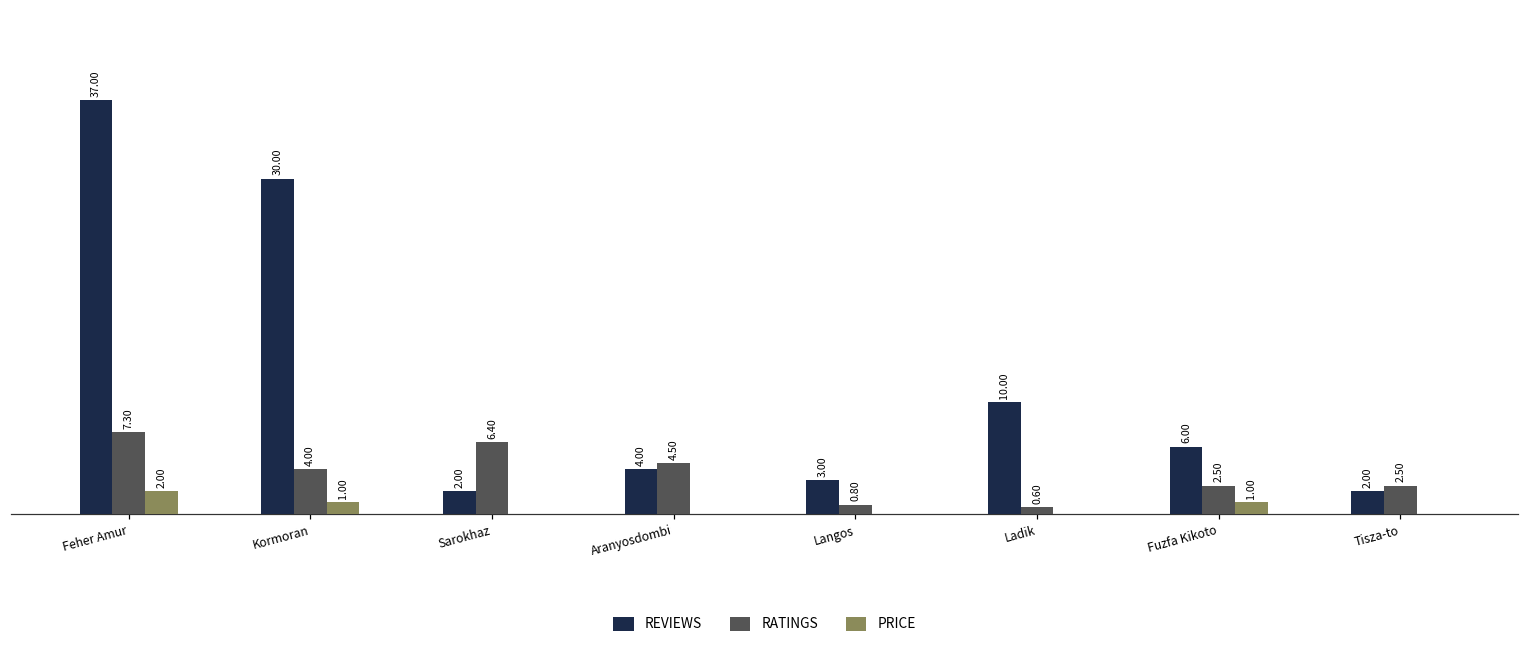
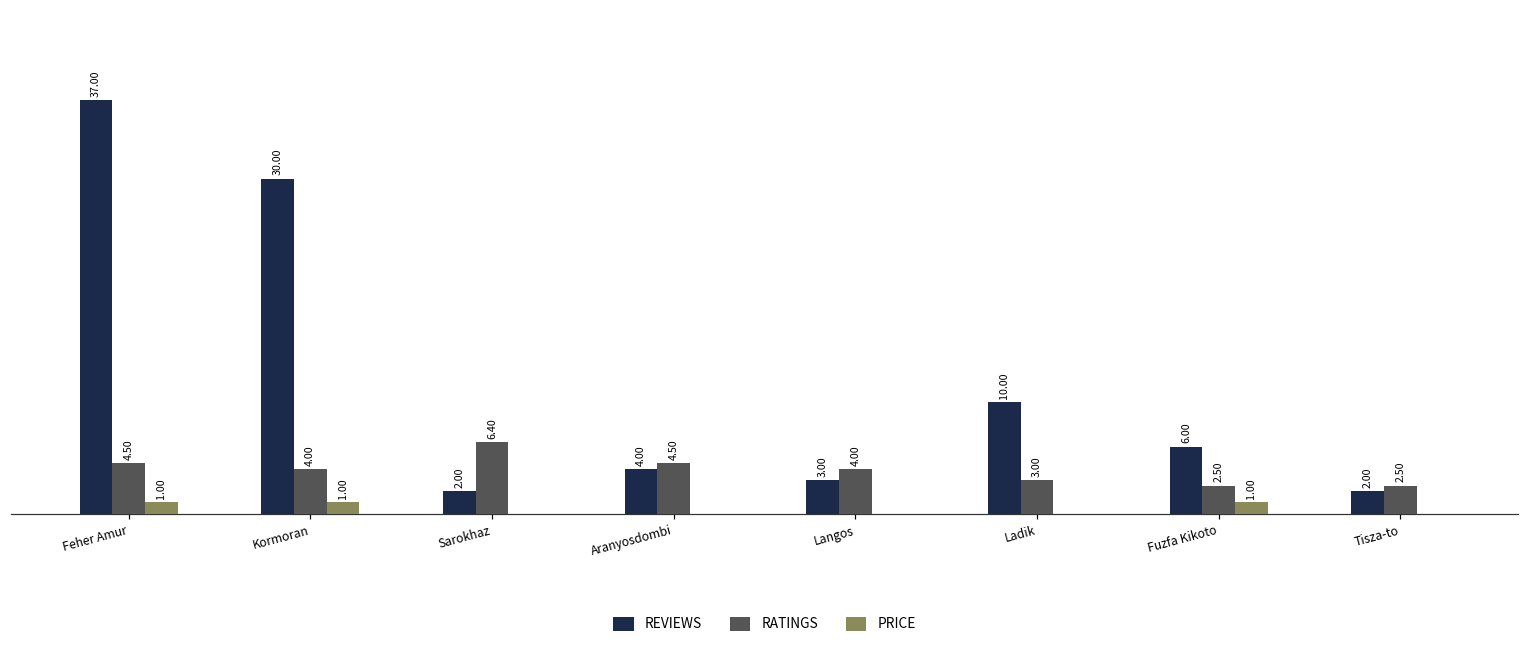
RATINGS, Feher Amur: 7.30 -> 4.50
PRICE, Feher Amur: 2.00 -> 1.00
RATINGS, Langos: 0.80 -> 4.00
RATINGS, Ladik: 0.60 -> 3.00
